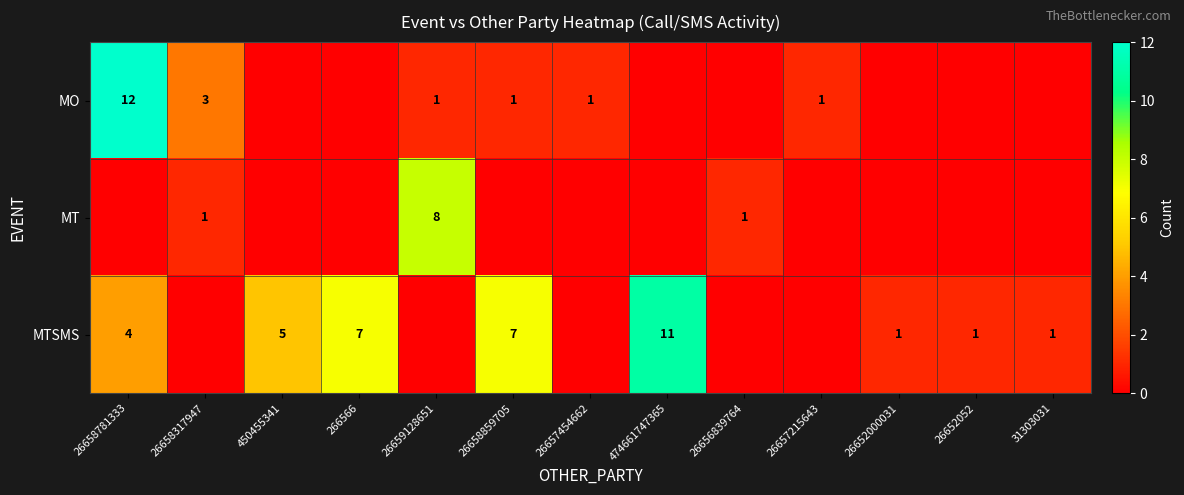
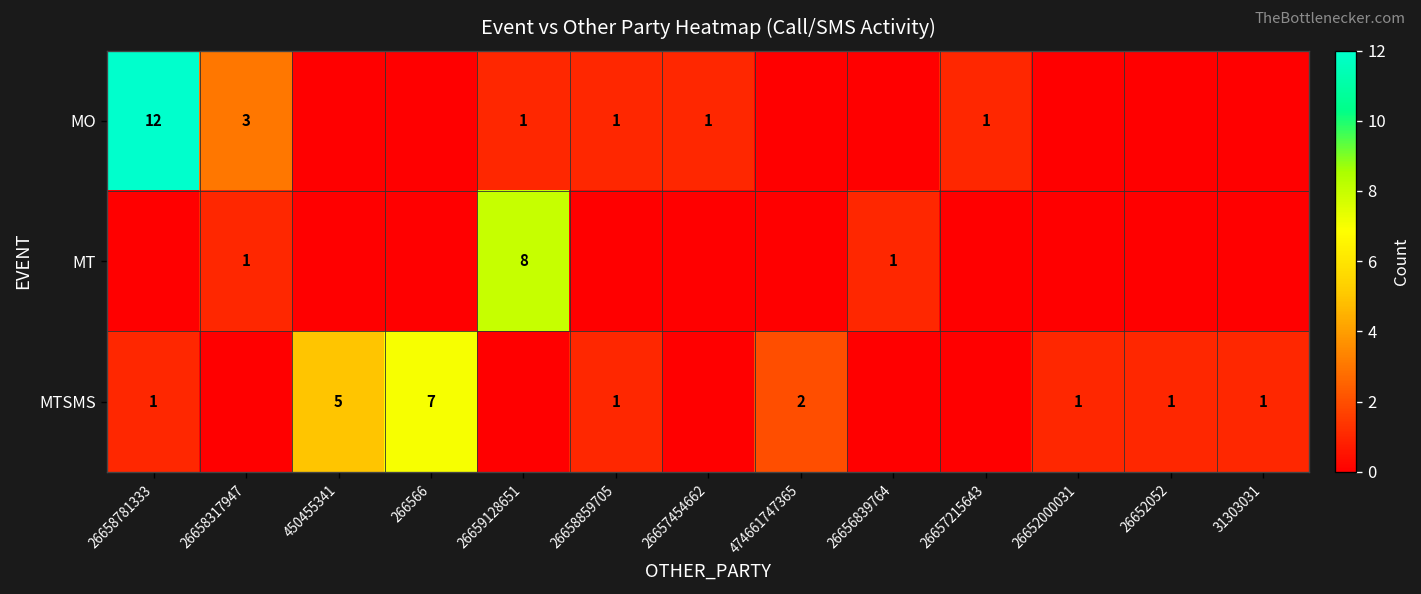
MTSMS, 26658781333: 4 -> 1
MTSMS, 26658859705: 7 -> 1
MTSMS, 474661747365: 11 -> 2
